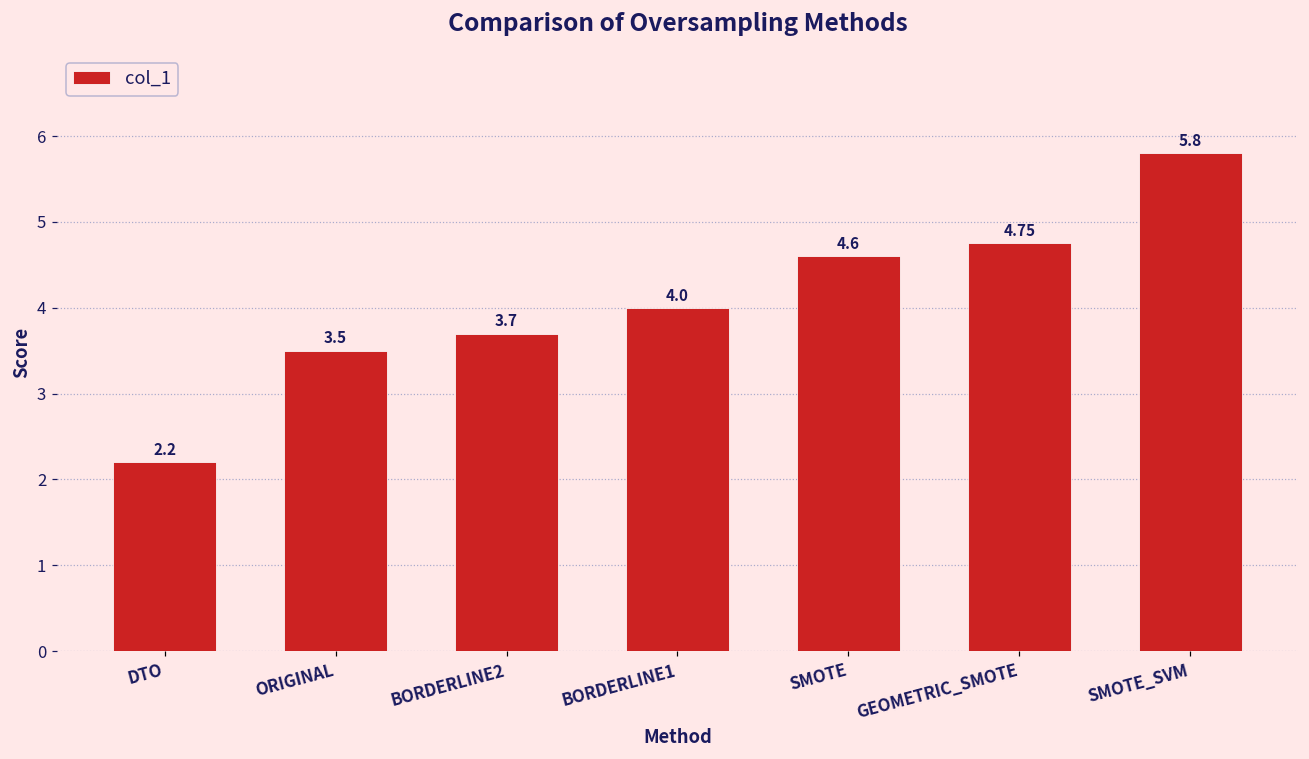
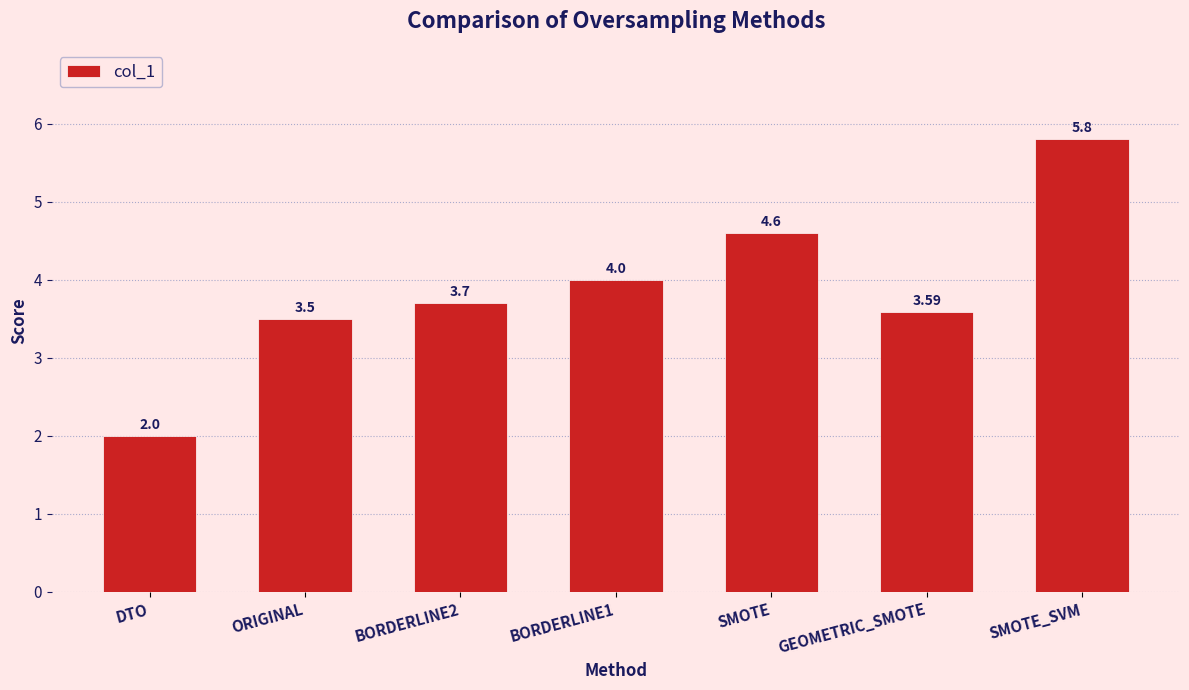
DTO: 2.2 -> 2.0
GEOMETRIC_SMOTE: 4.75 -> 3.59
